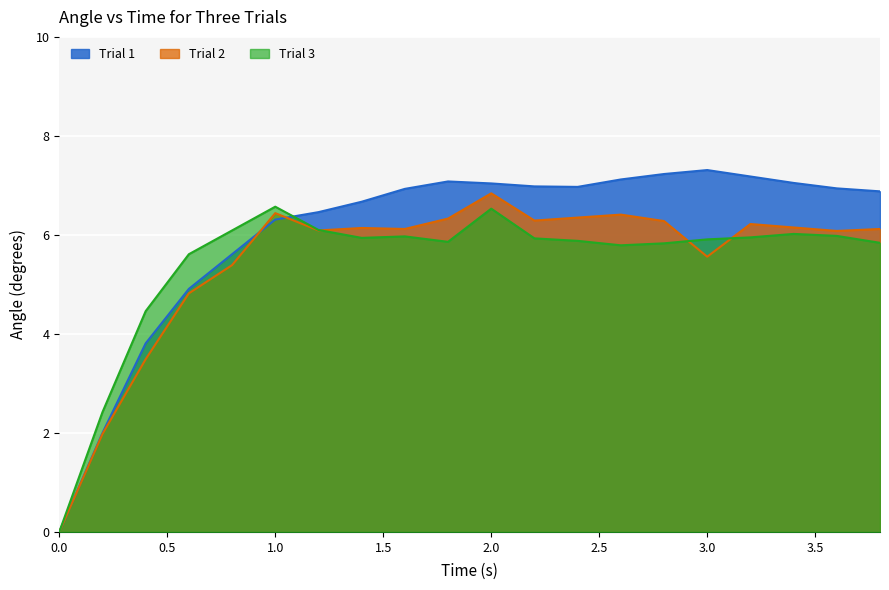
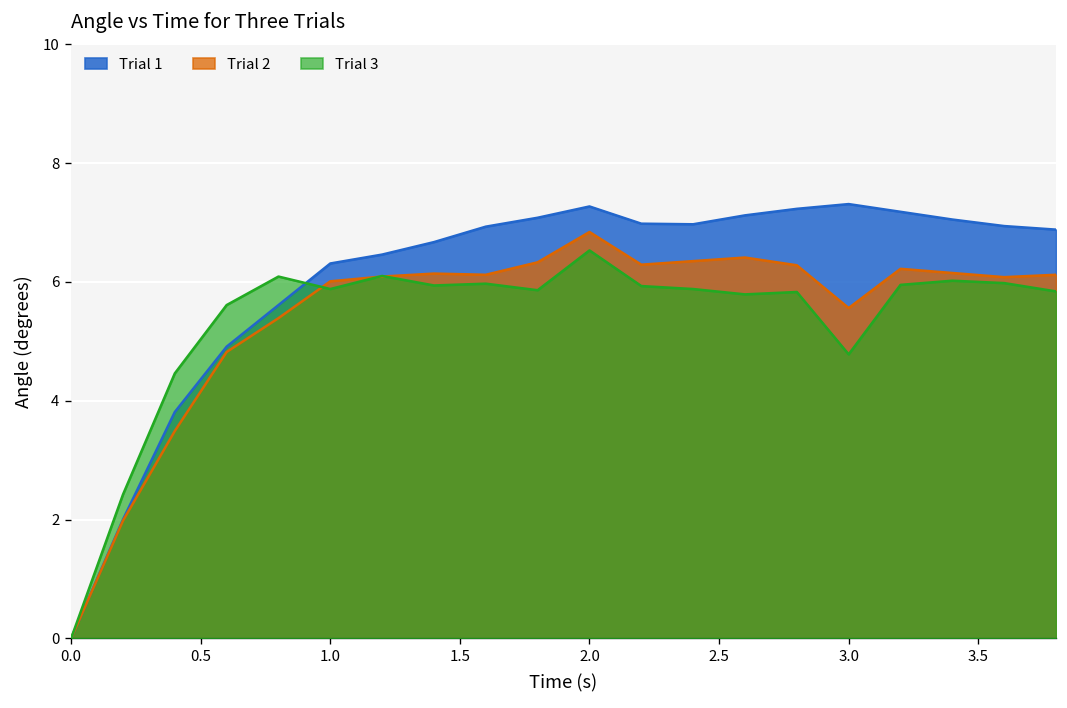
Trial 2, 1.0: 6.4 -> 6.0
Trial 3, 1.0: 6.6 -> 5.9
Trial 1, 2.0: 7.0 -> 7.3
Trial 3, 3.0: 5.9 -> 4.8
